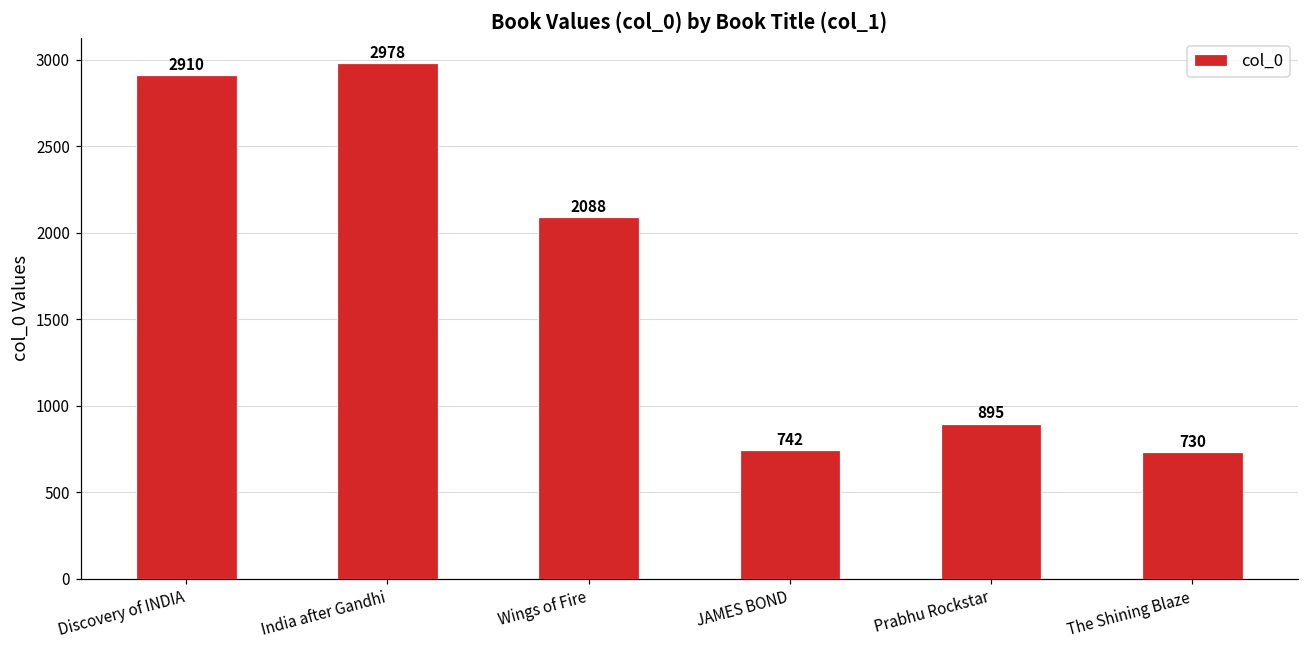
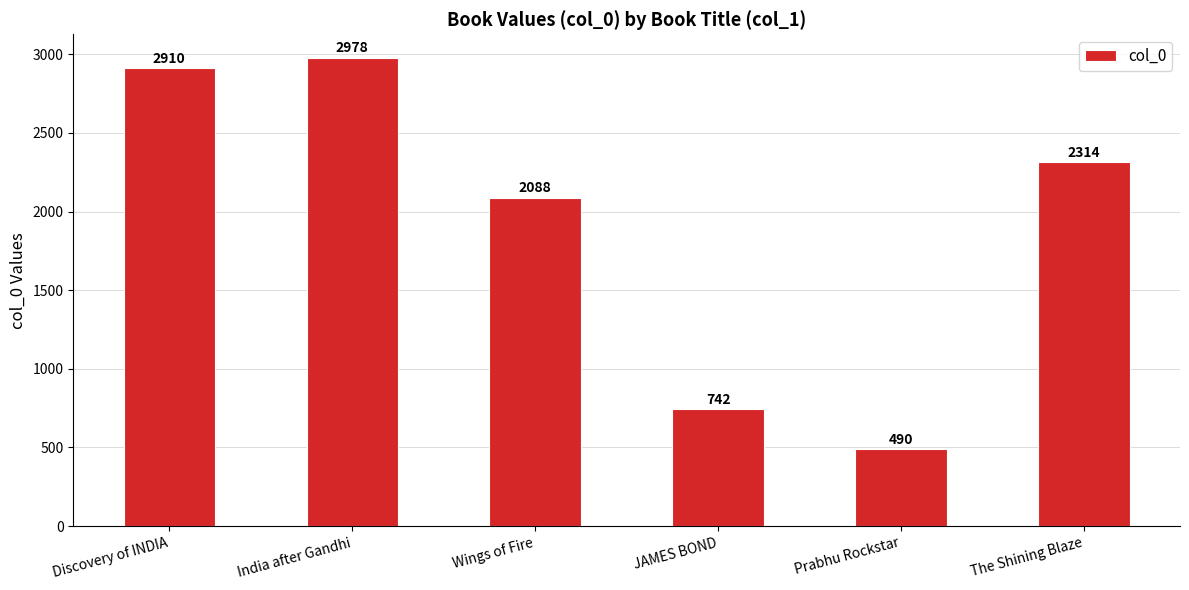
Prabhu Rockstar: 895 -> 490
The Shining Blaze: 730 -> 2314
